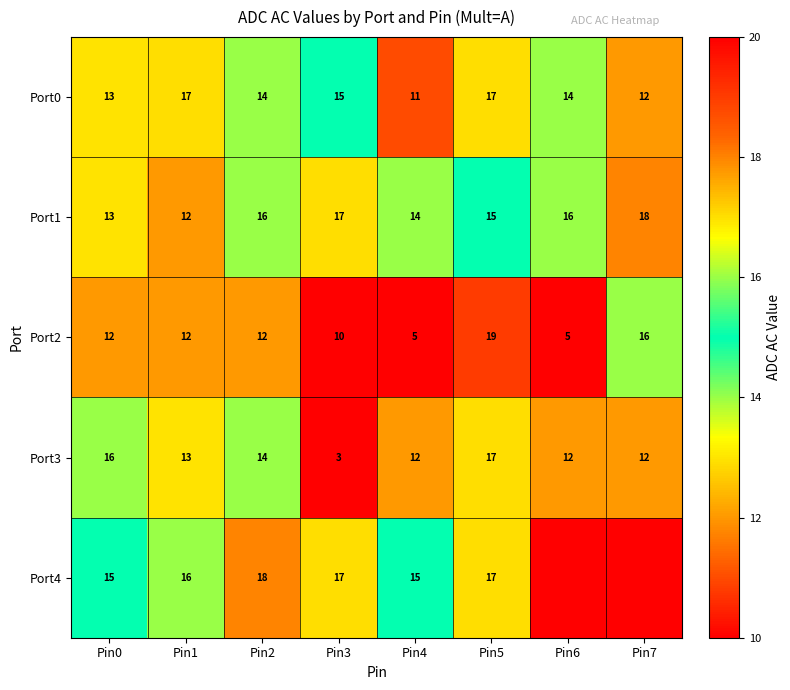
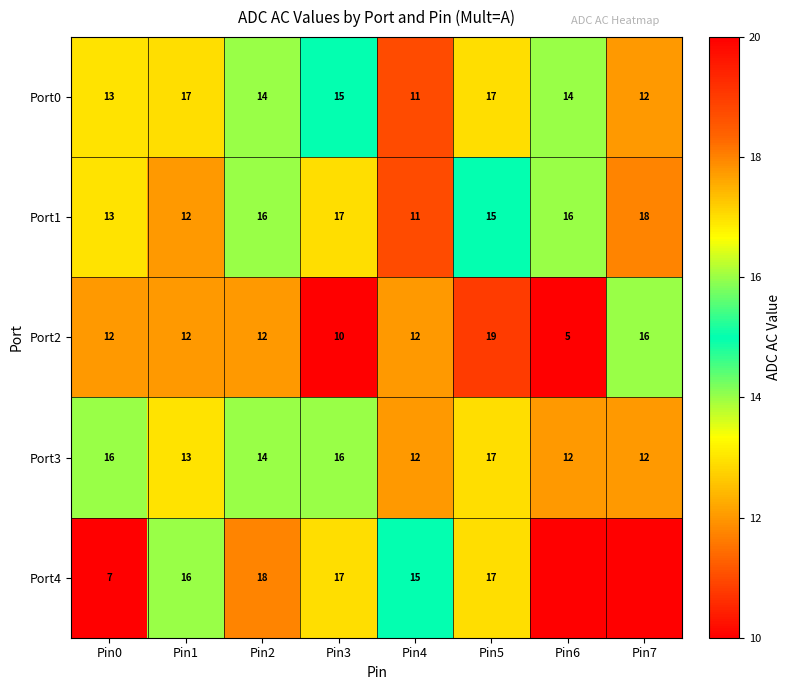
Port1, Pin4: 14 -> 11
Port2, Pin4: 5 -> 12
Port3, Pin3: 3 -> 16
Port4, Pin0: 15 -> 7
